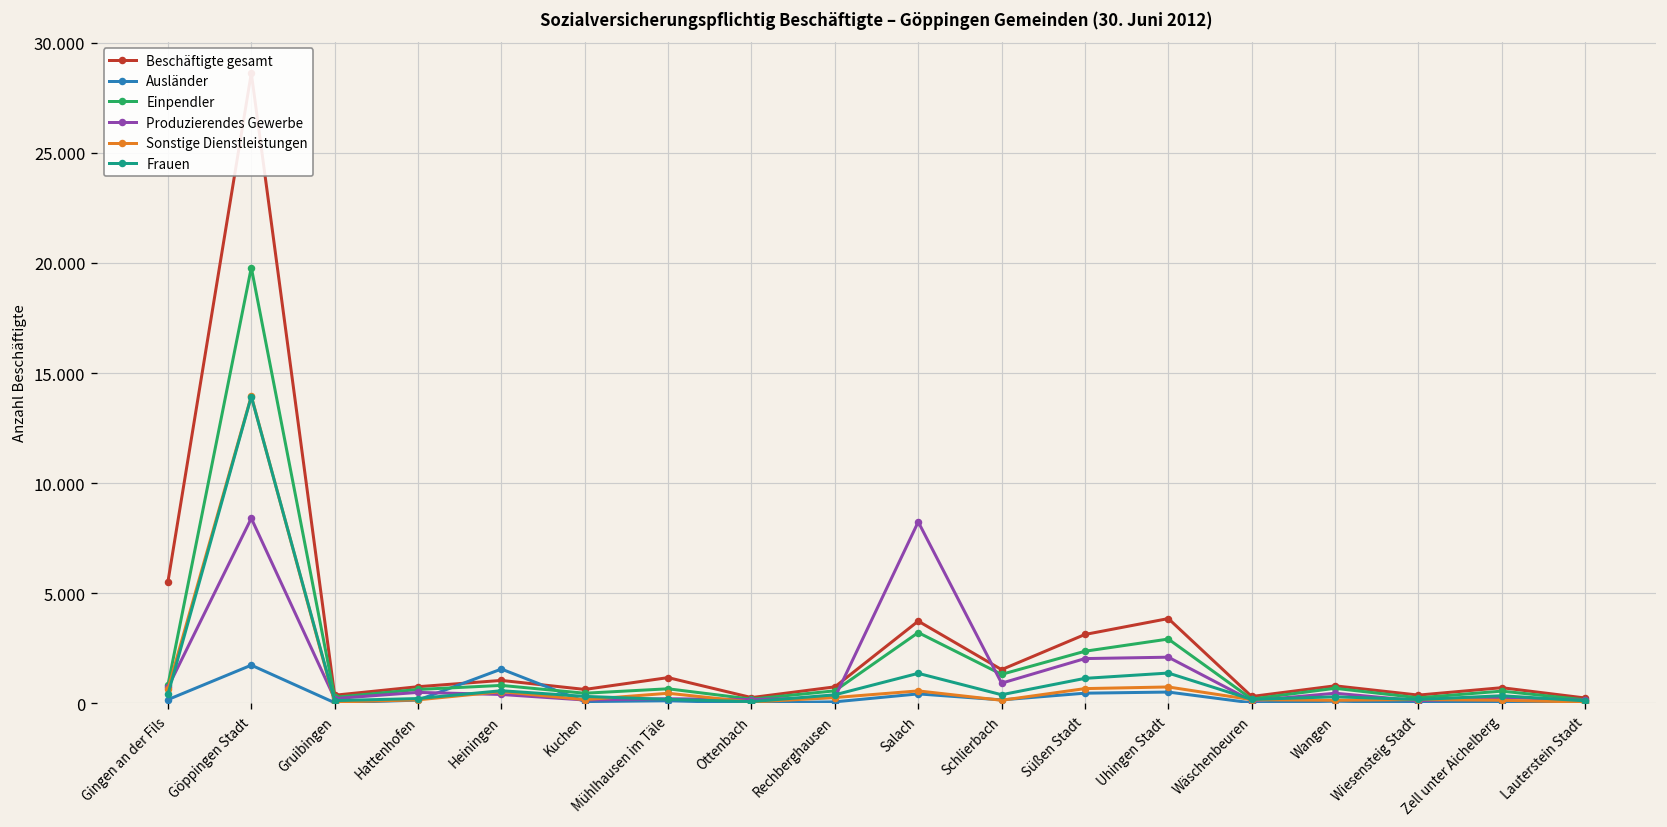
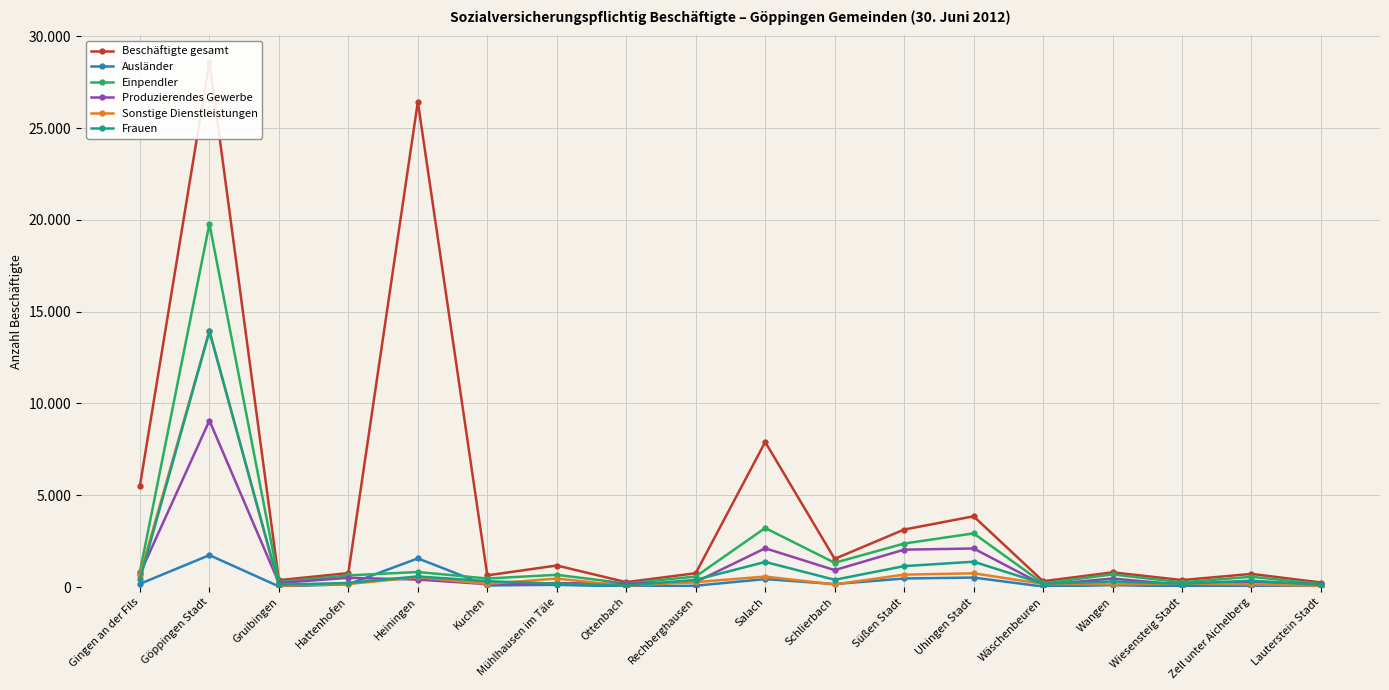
Produzierendes Gewerbe, Göppingen Stadt: 8.4 -> 9.1
Beschäftigte gesamt, Heiningen: 1.0 -> 26.4
Beschäftigte gesamt, Salach: 3.7 -> 7.9
Produzierendes Gewerbe, Salach: 8.2 -> 2.1
